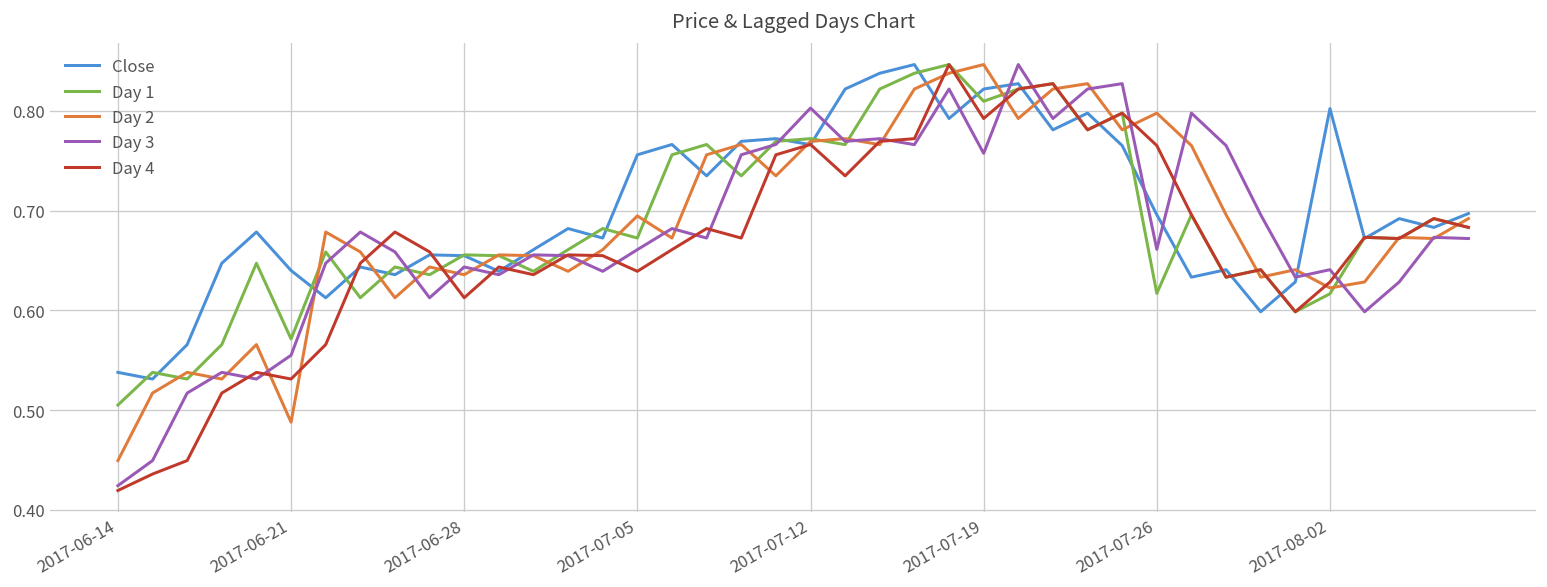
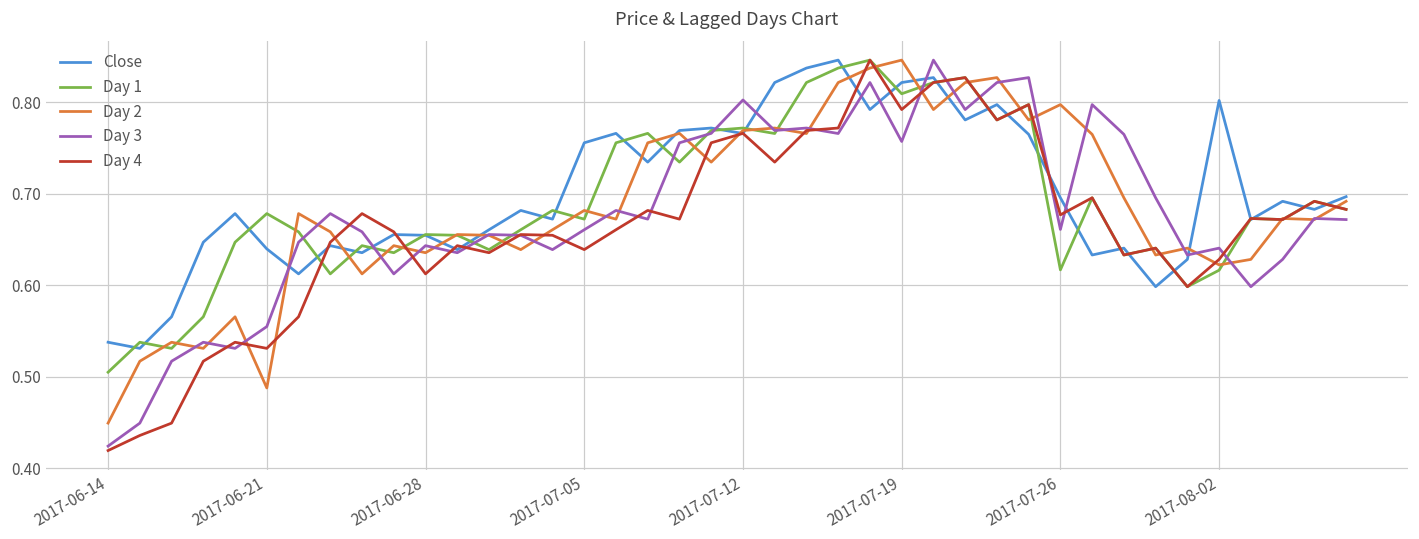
Day 1, 2017-06-21: 0.57 -> 0.68
Day 2, 2017-07-05: 0.69 -> 0.68
Day 4, 2017-07-26: 0.77 -> 0.68
